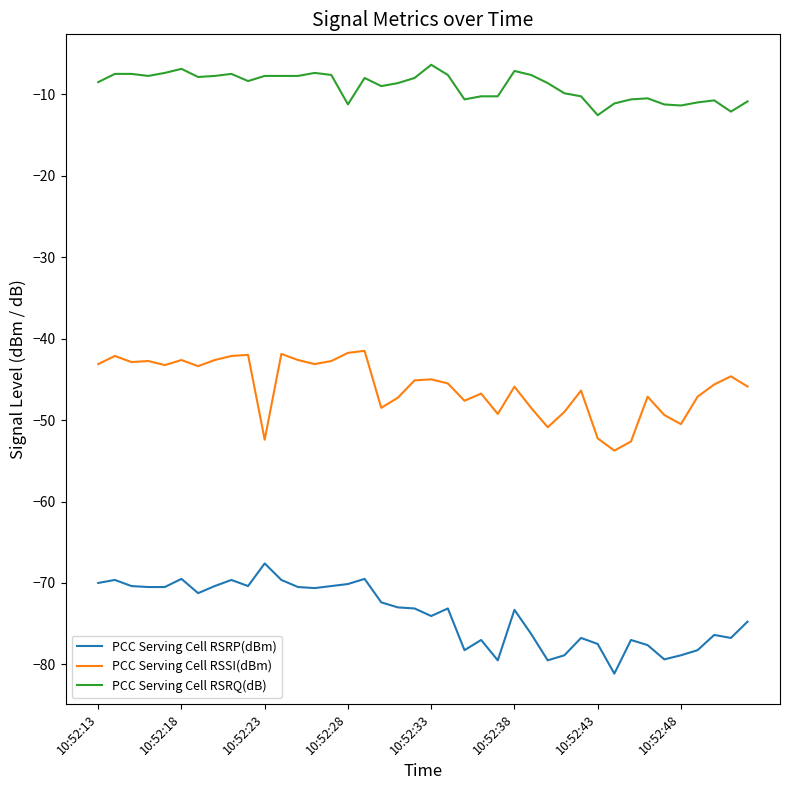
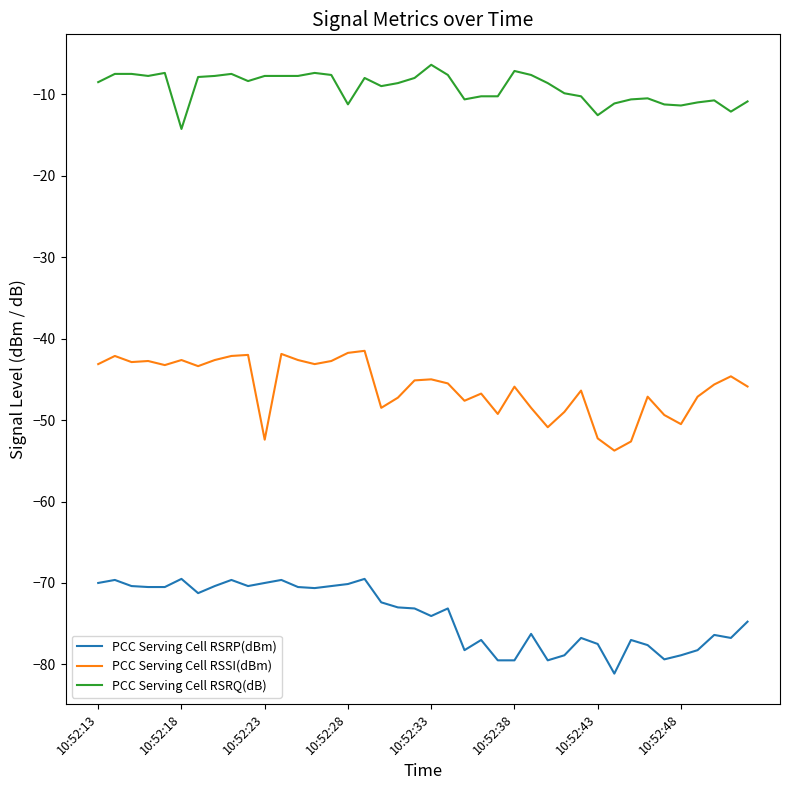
PCC Serving Cell RSRQ(dB), 10:52:18: -7 -> -14
PCC Serving Cell RSRP(dBm), 10:52:23: -68 -> -70
PCC Serving Cell RSRP(dBm), 10:52:38: -73 -> -80
